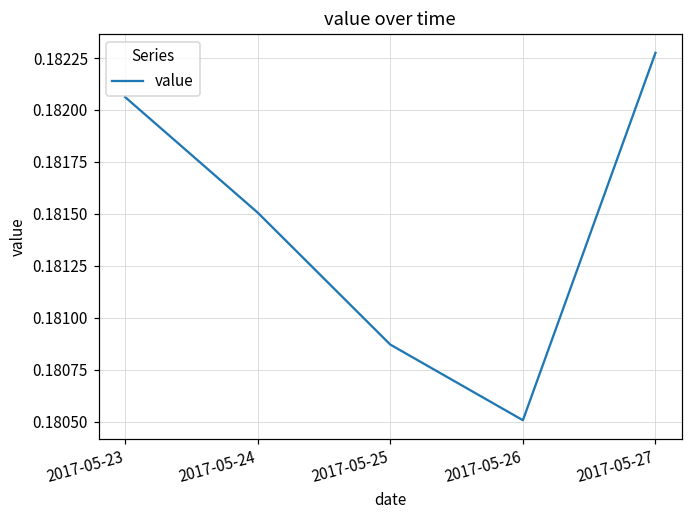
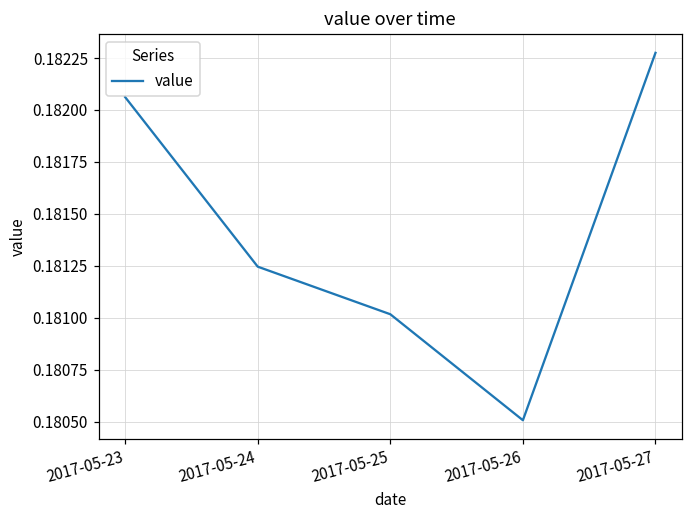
2017-05-24: 0.18151 -> 0.18125
2017-05-25: 0.18087 -> 0.18102
